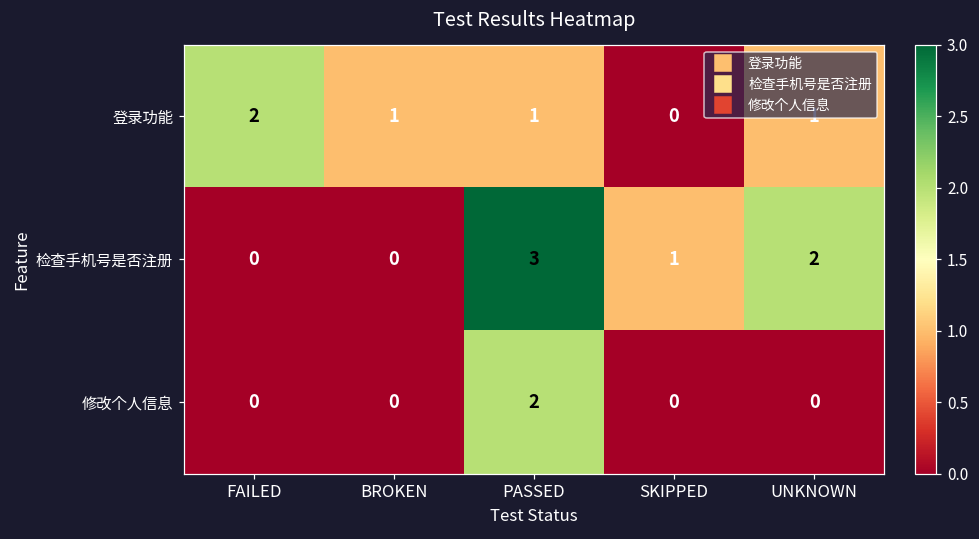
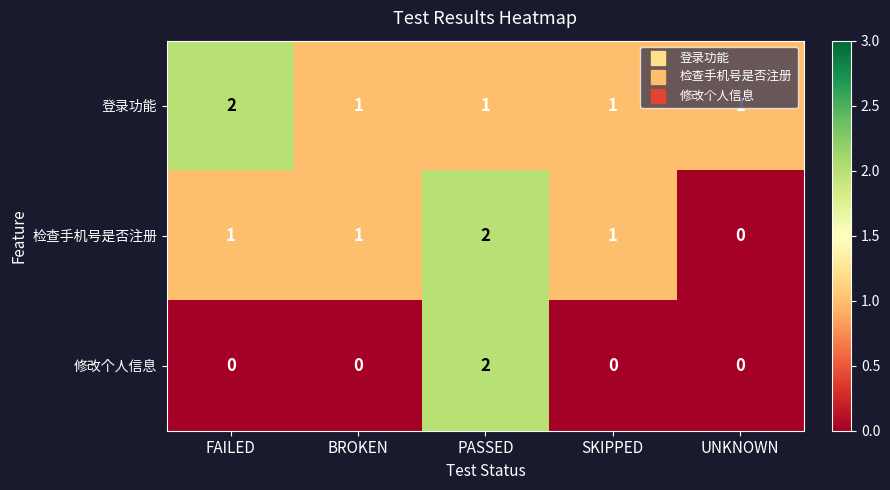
登录功能, SKIPPED: 0 -> 1
检查手机号是否注册, FAILED: 0 -> 1
检查手机号是否注册, BROKEN: 0 -> 1
检查手机号是否注册, PASSED: 3 -> 2
检查手机号是否注册, UNKNOWN: 2 -> 0
